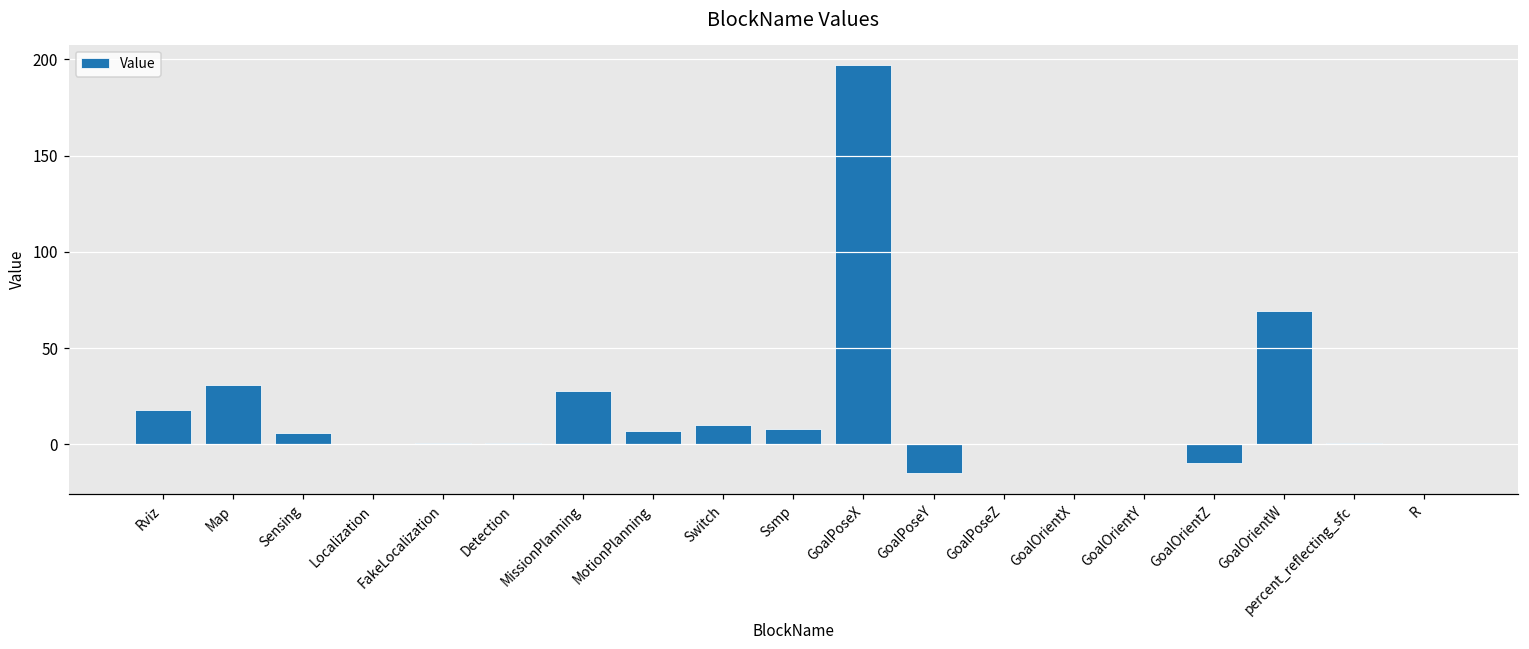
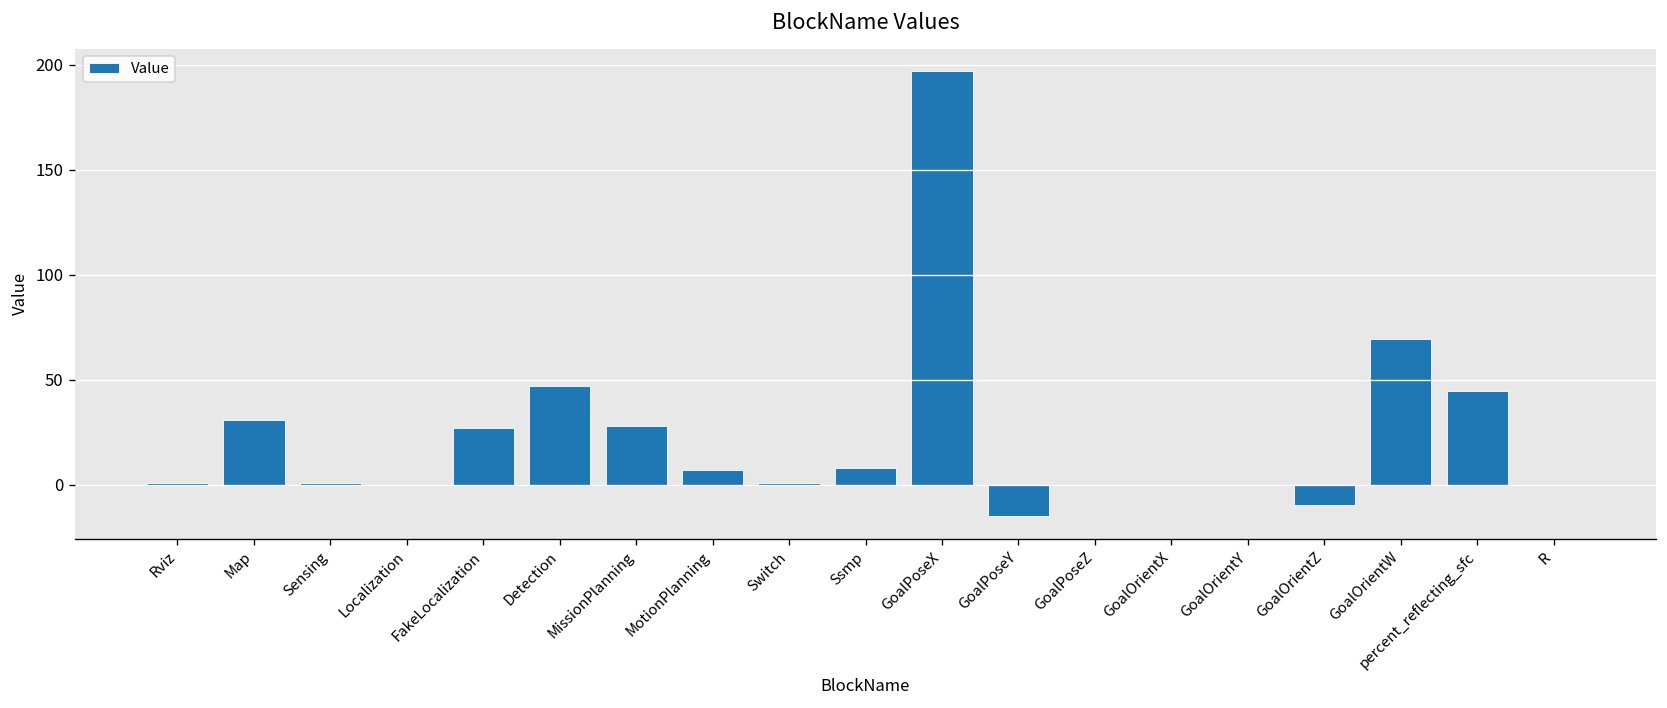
Rviz: 18 -> 1
Sensing: 6 -> 1
FakeLocalization: 1 -> 27
Detection: 1 -> 47
Switch: 10 -> 1
percent_reflecting_sfc: 1 -> 45
